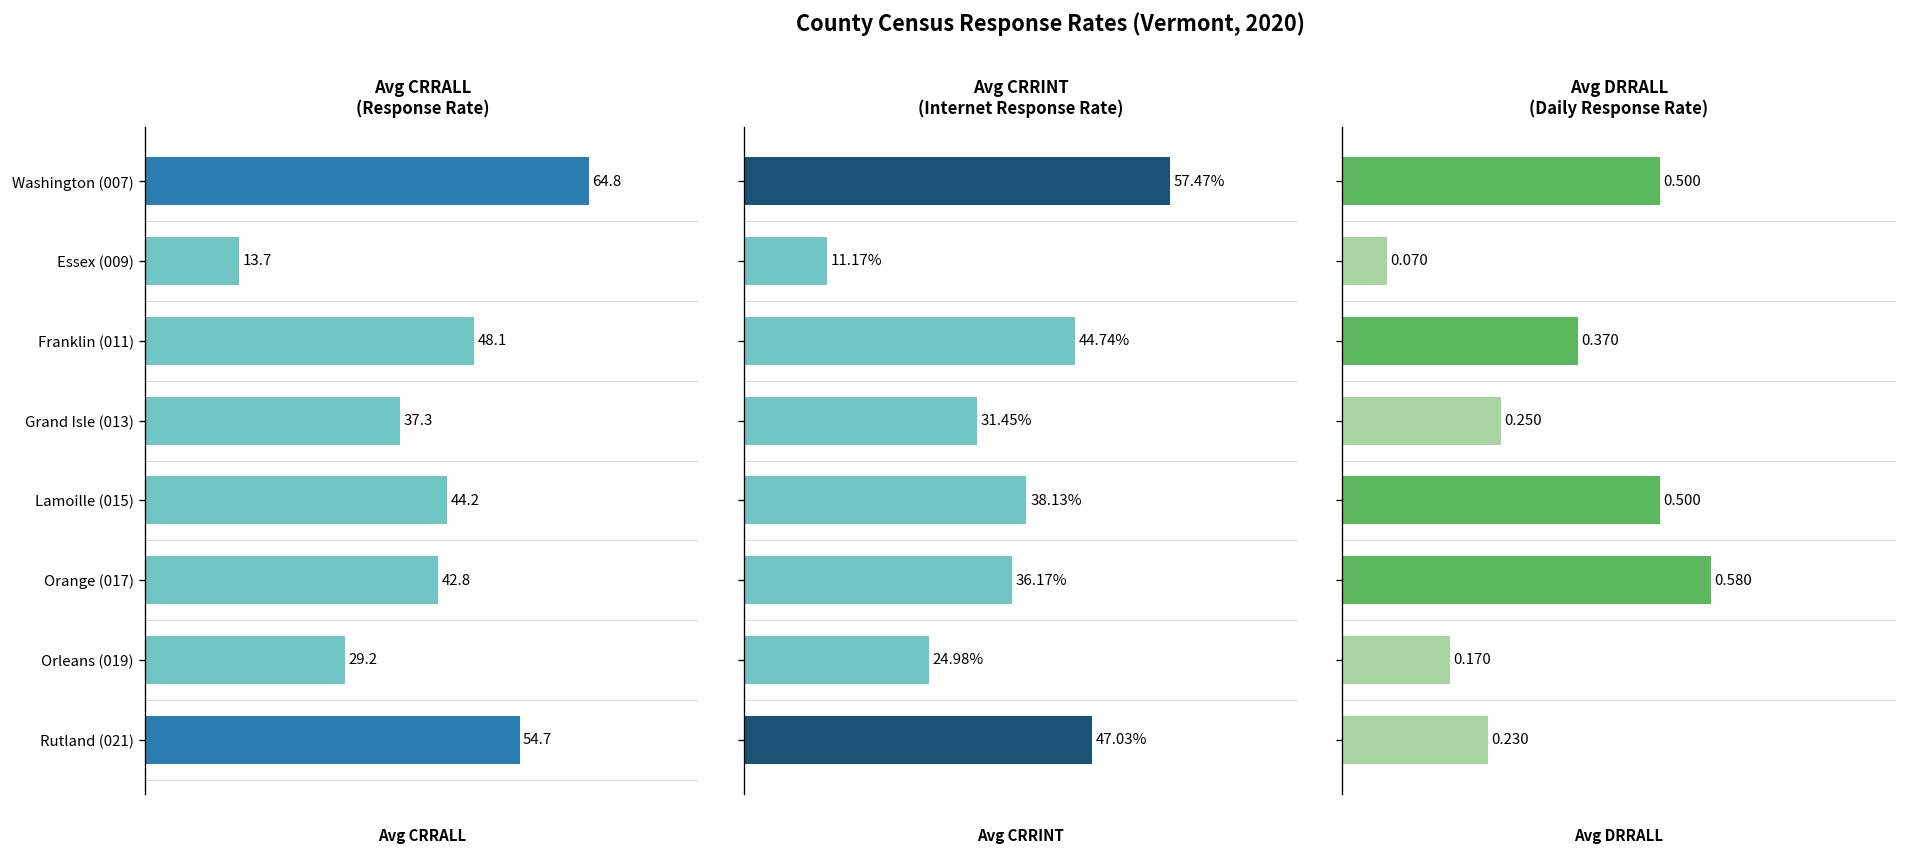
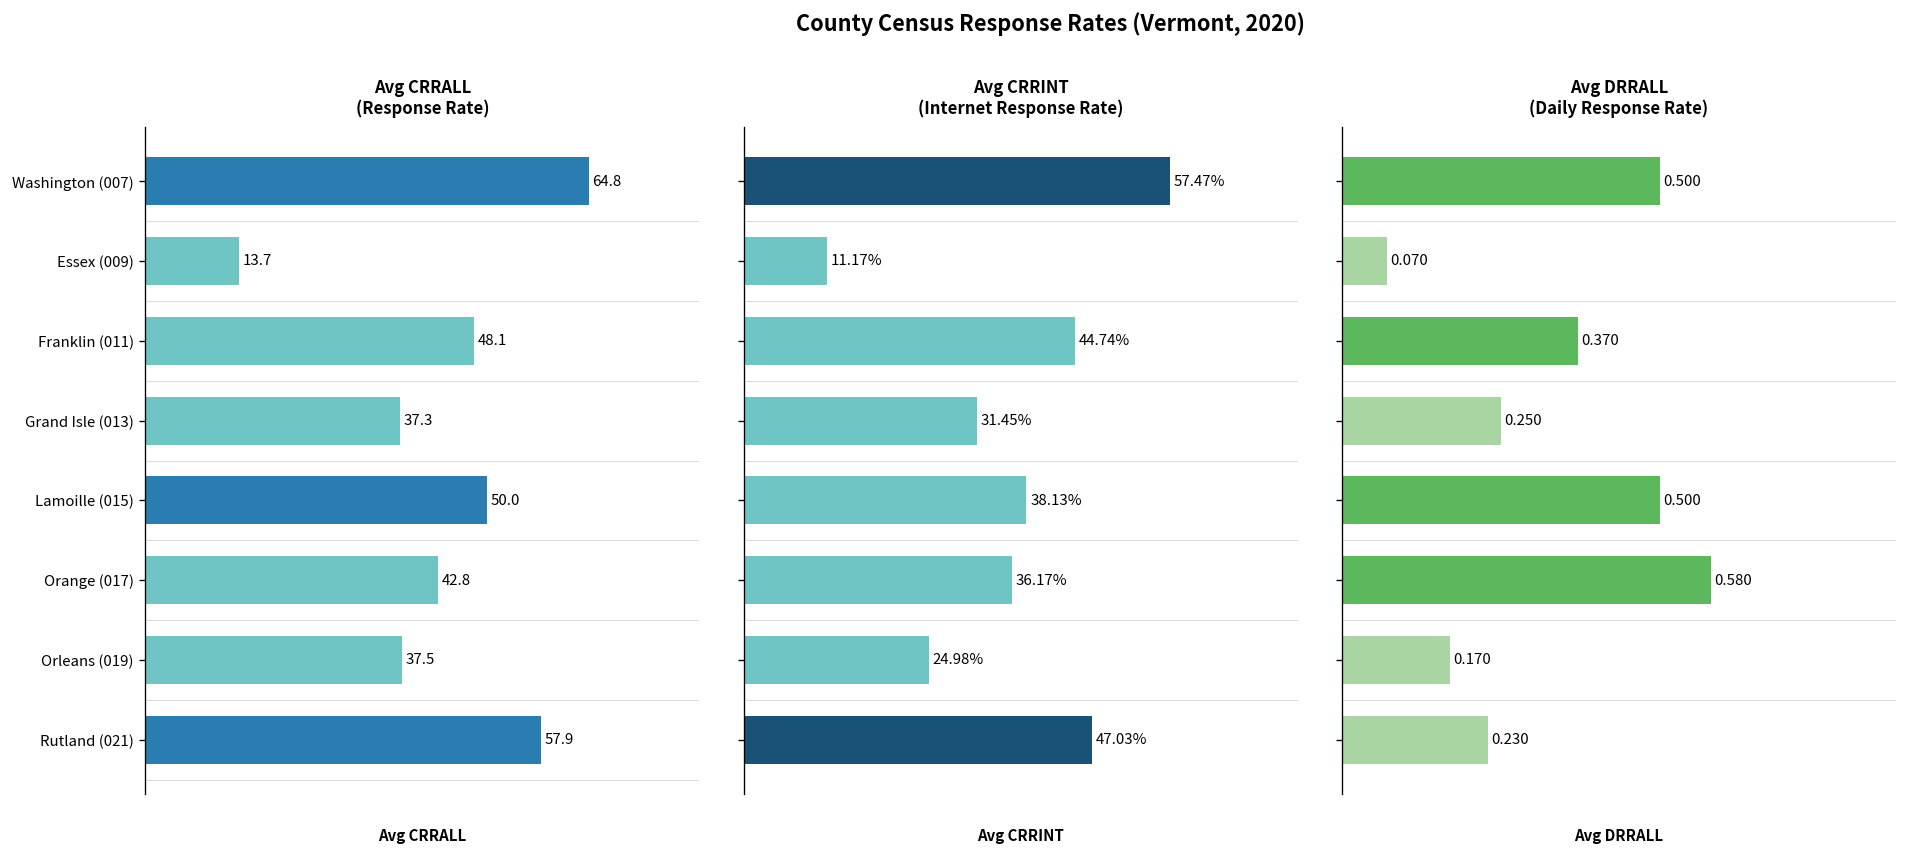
Avg CRRALL (Response Rate), Lamoille (015): 44.2 -> 50.0
Avg CRRALL (Response Rate), Orleans (019): 29.2 -> 37.5
Avg CRRALL (Response Rate), Rutland (021): 54.7 -> 57.9
